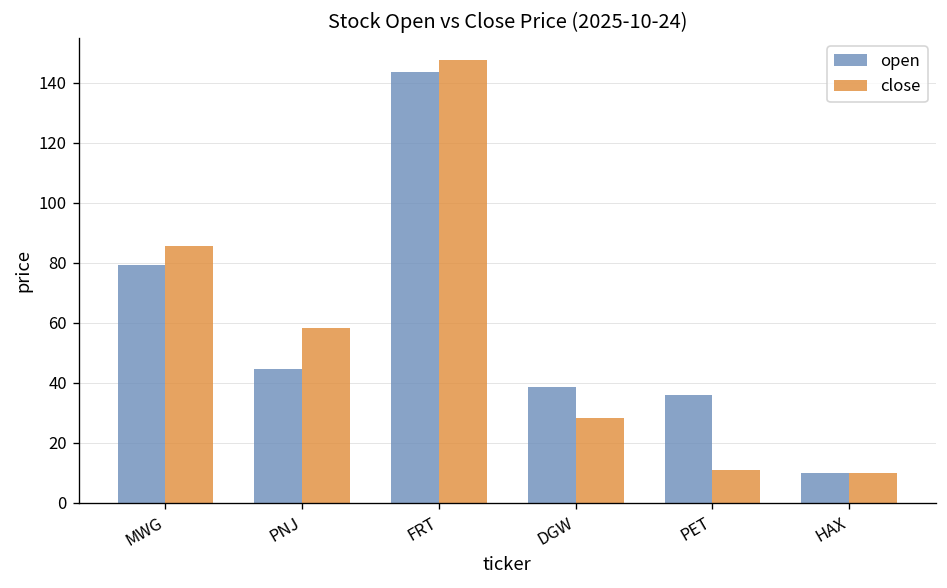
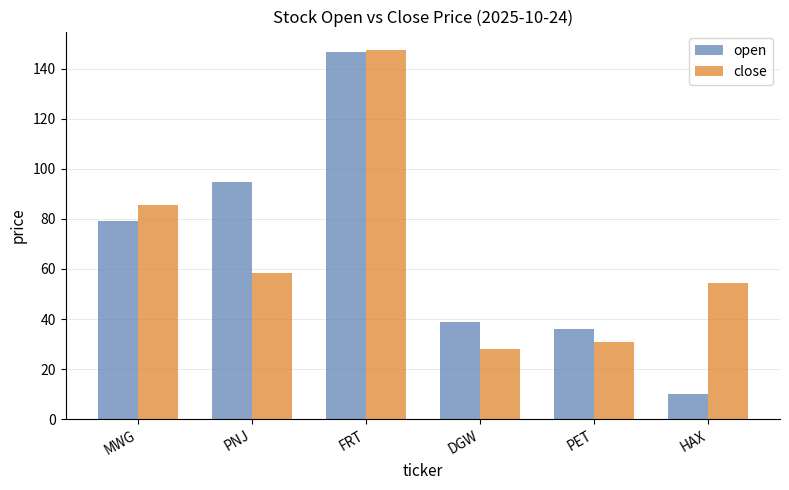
open, PNJ: 45 -> 95
open, FRT: 144 -> 147
close, PET: 11 -> 31
close, HAX: 10 -> 54
